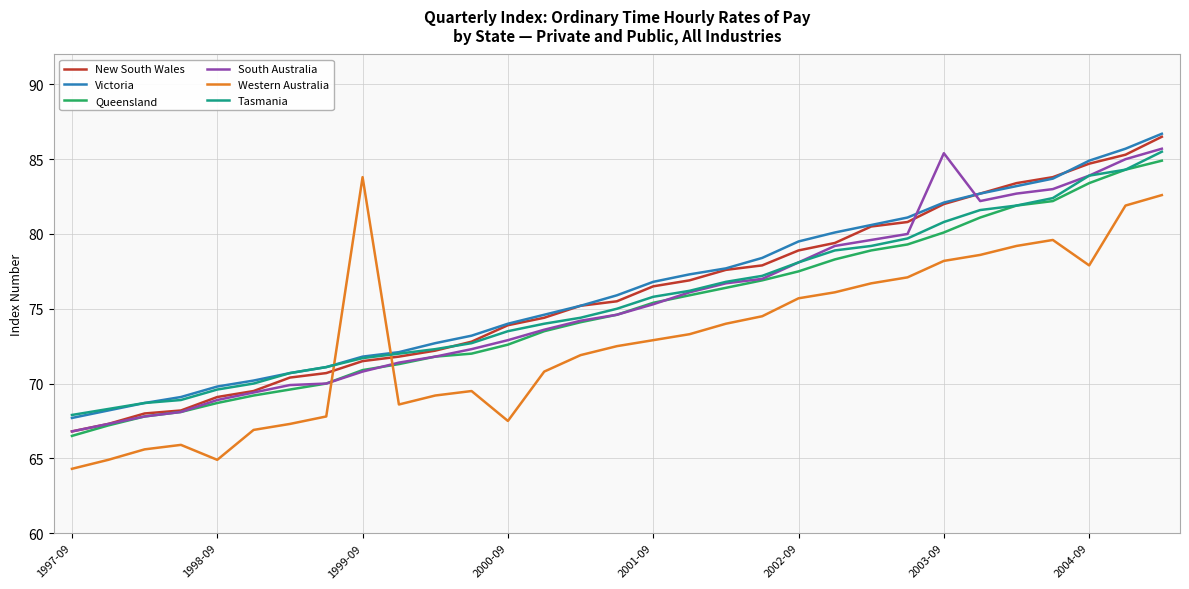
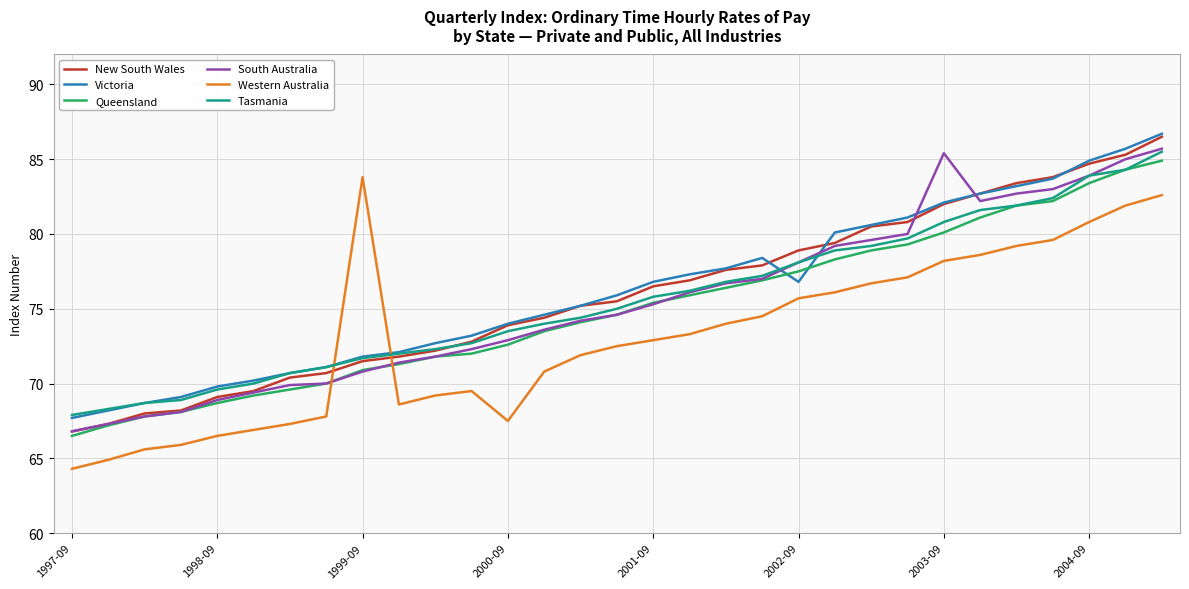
Western Australia, 1998-09: 64.9 -> 66.5
Victoria, 2002-09: 79.5 -> 76.8
Western Australia, 2004-09: 77.9 -> 80.8
